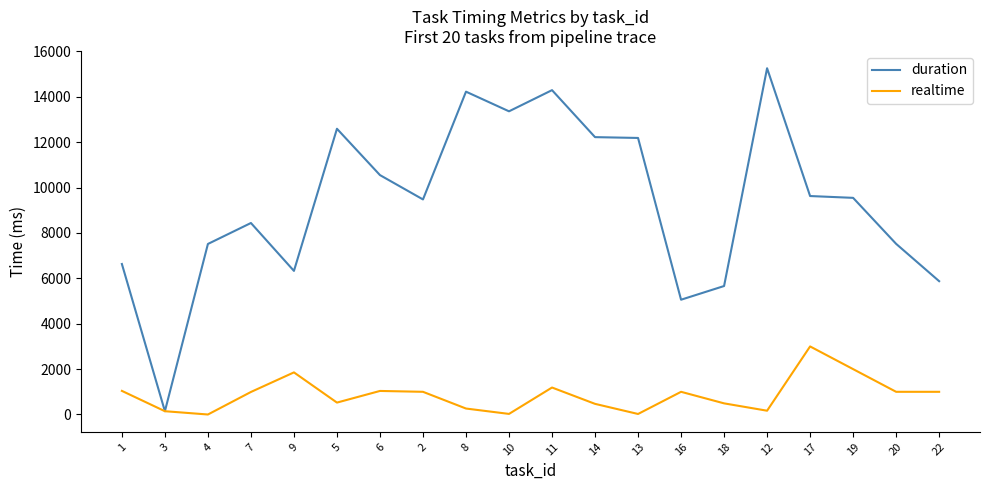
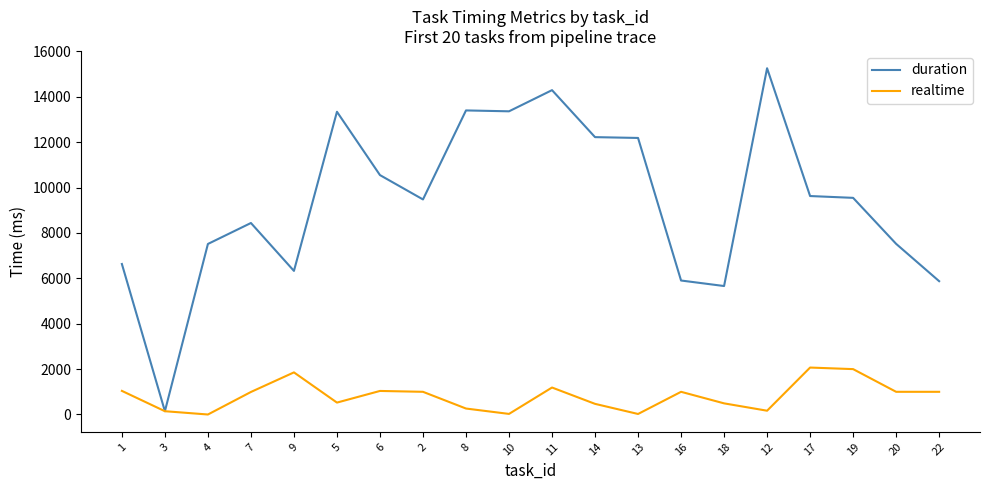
duration, 5: 12600 -> 13300
duration, 8: 14200 -> 13400
duration, 16: 5100 -> 5900
realtime, 17: 3000 -> 2100
